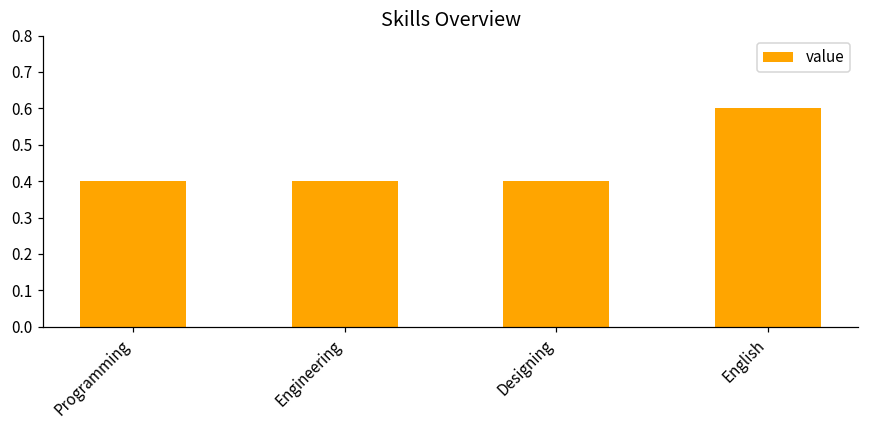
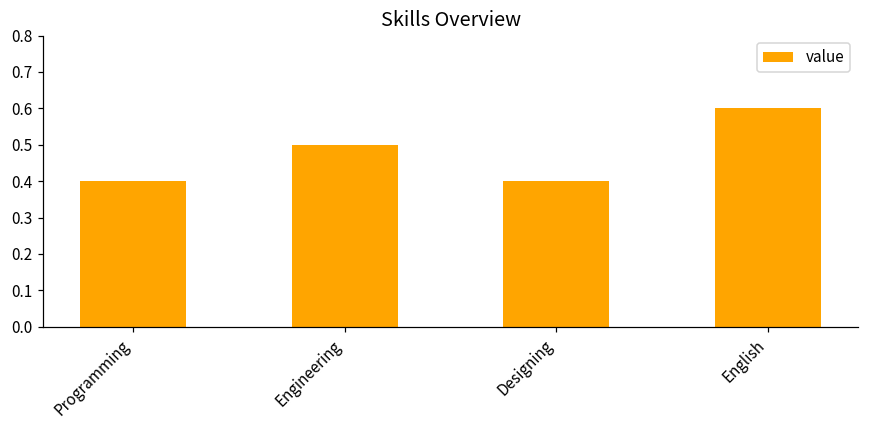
Engineering: 0.4 -> 0.5
